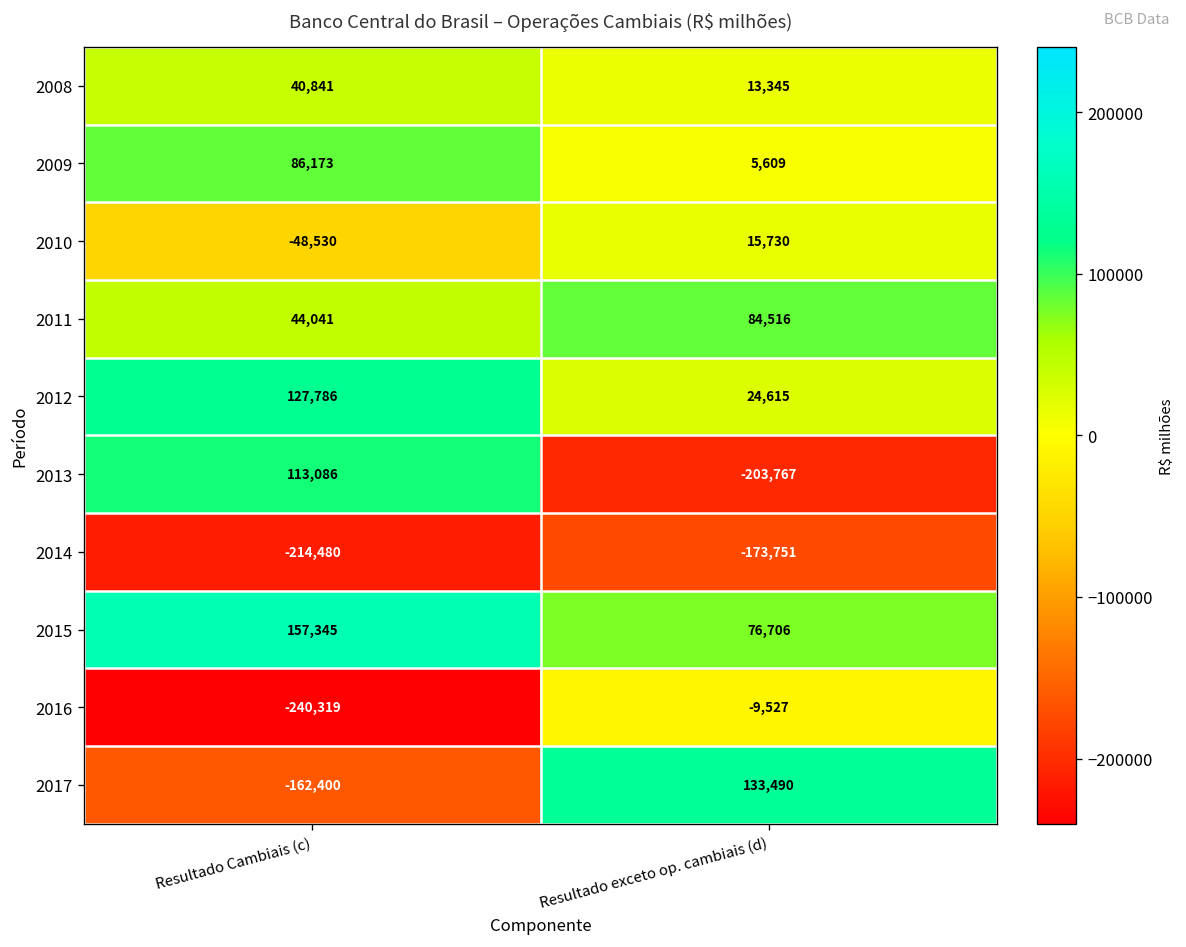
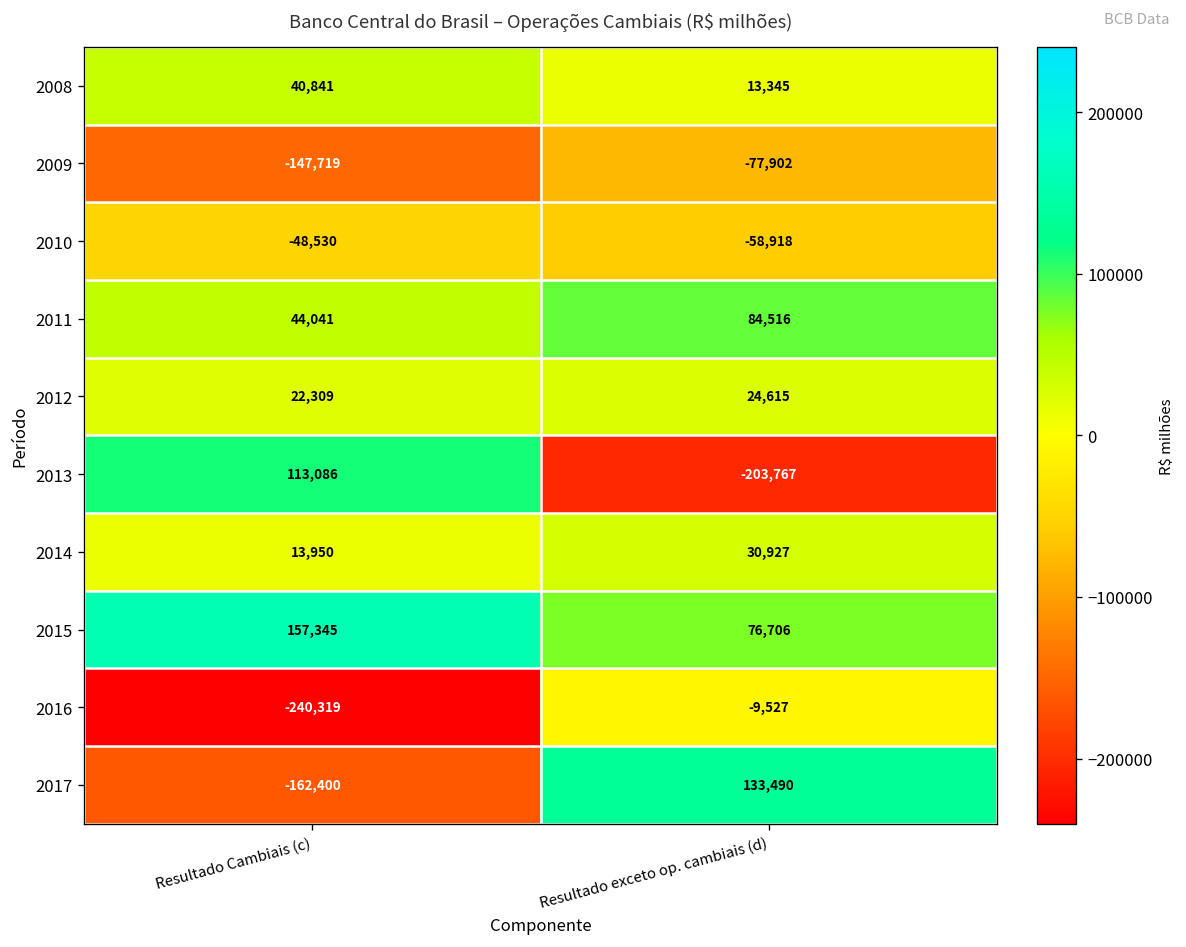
2009, Resultado Cambiais (c): 86,173 -> -147,719
2009, Resultado exceto op. cambiais (d): 5,609 -> -77,902
2010, Resultado exceto op. cambiais (d): 15,730 -> -58,918
2012, Resultado Cambiais (c): 127,786 -> 22,309
2014, Resultado Cambiais (c): -214,480 -> 13,950
2014, Resultado exceto op. cambiais (d): -173,751 -> 30,927
